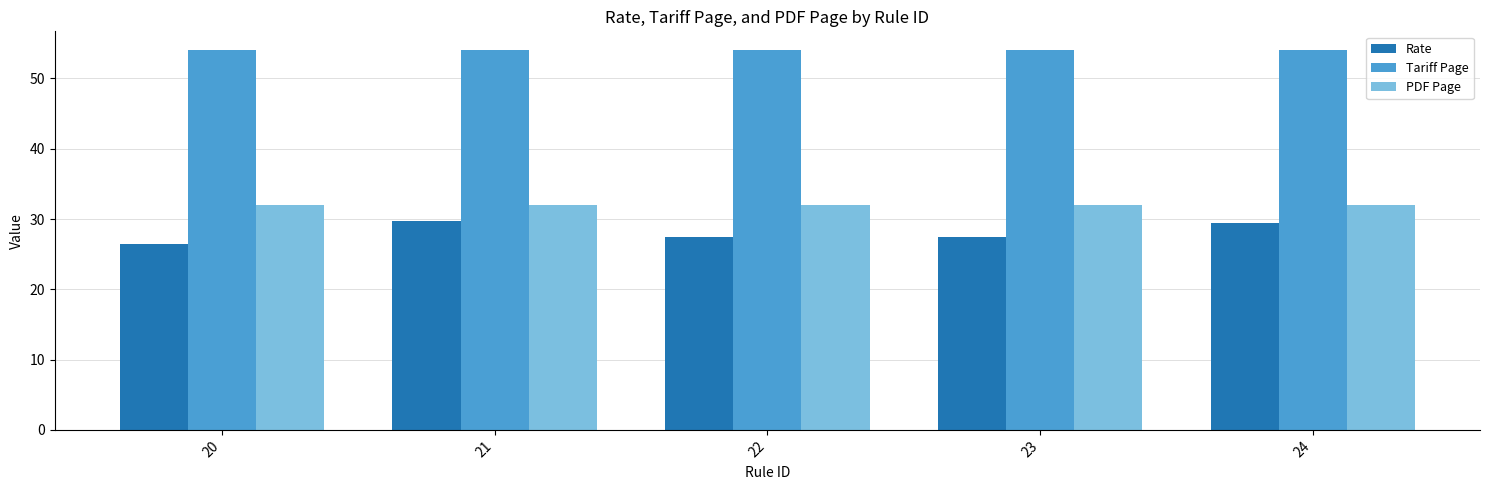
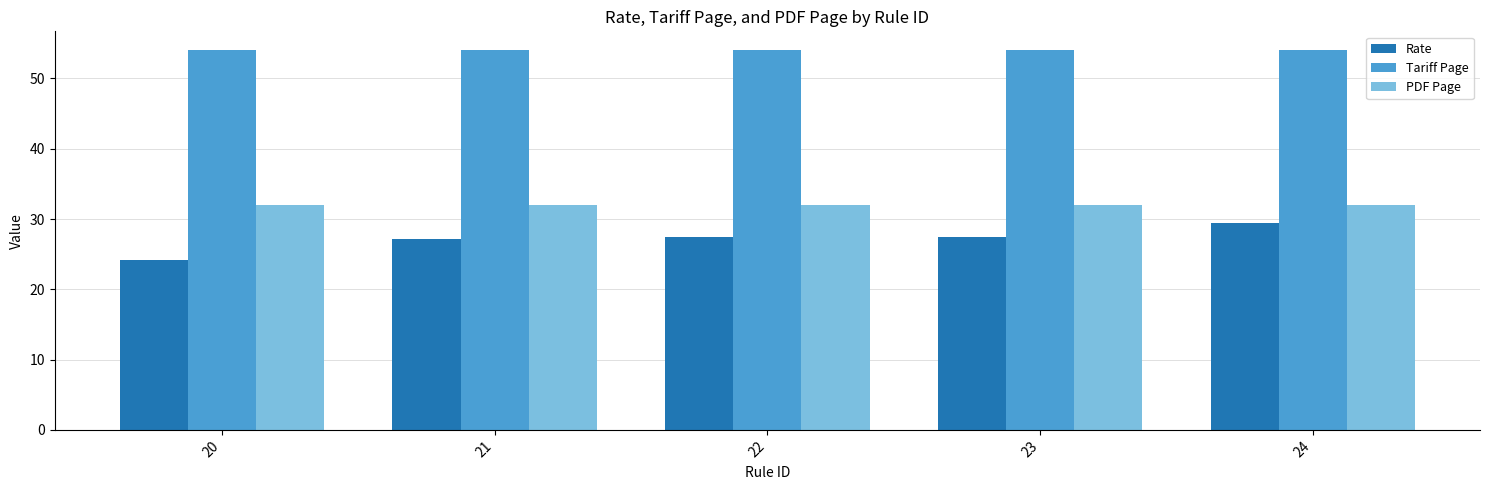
Rate, 20: 27 -> 24
Rate, 21: 30 -> 27
